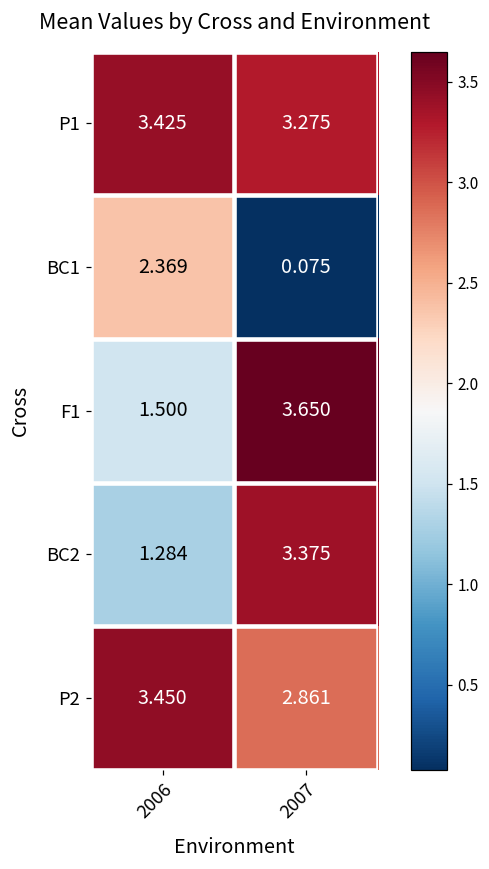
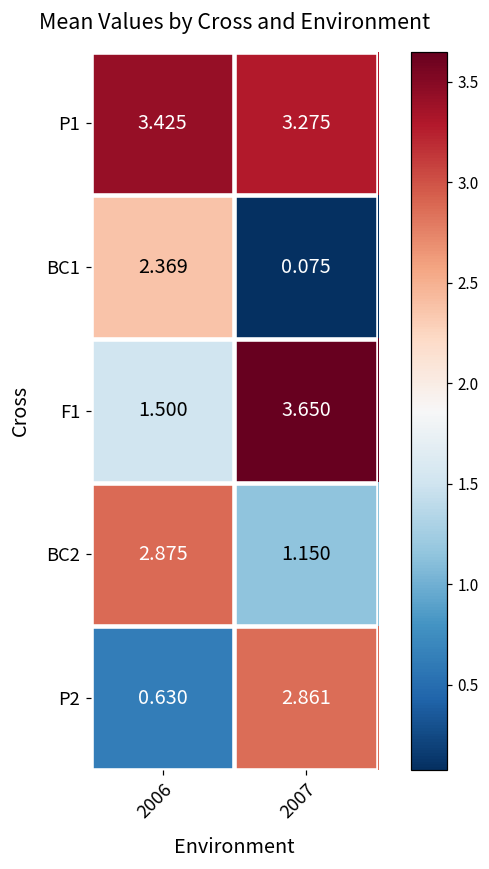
BC2, 2006: 1.284 -> 2.875
BC2, 2007: 3.375 -> 1.150
P2, 2006: 3.450 -> 0.630
